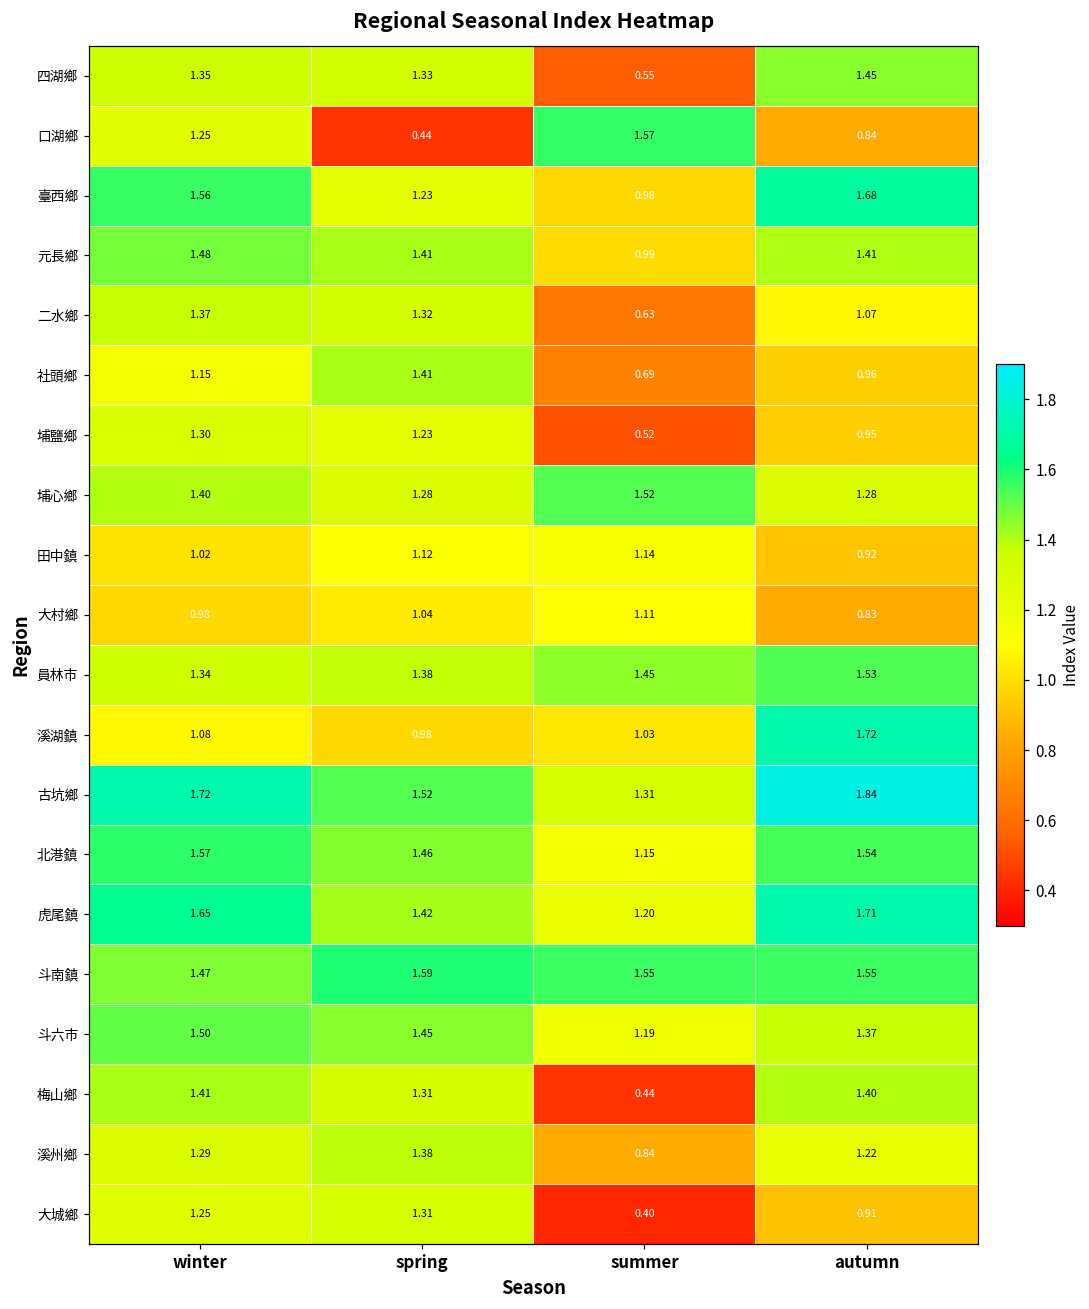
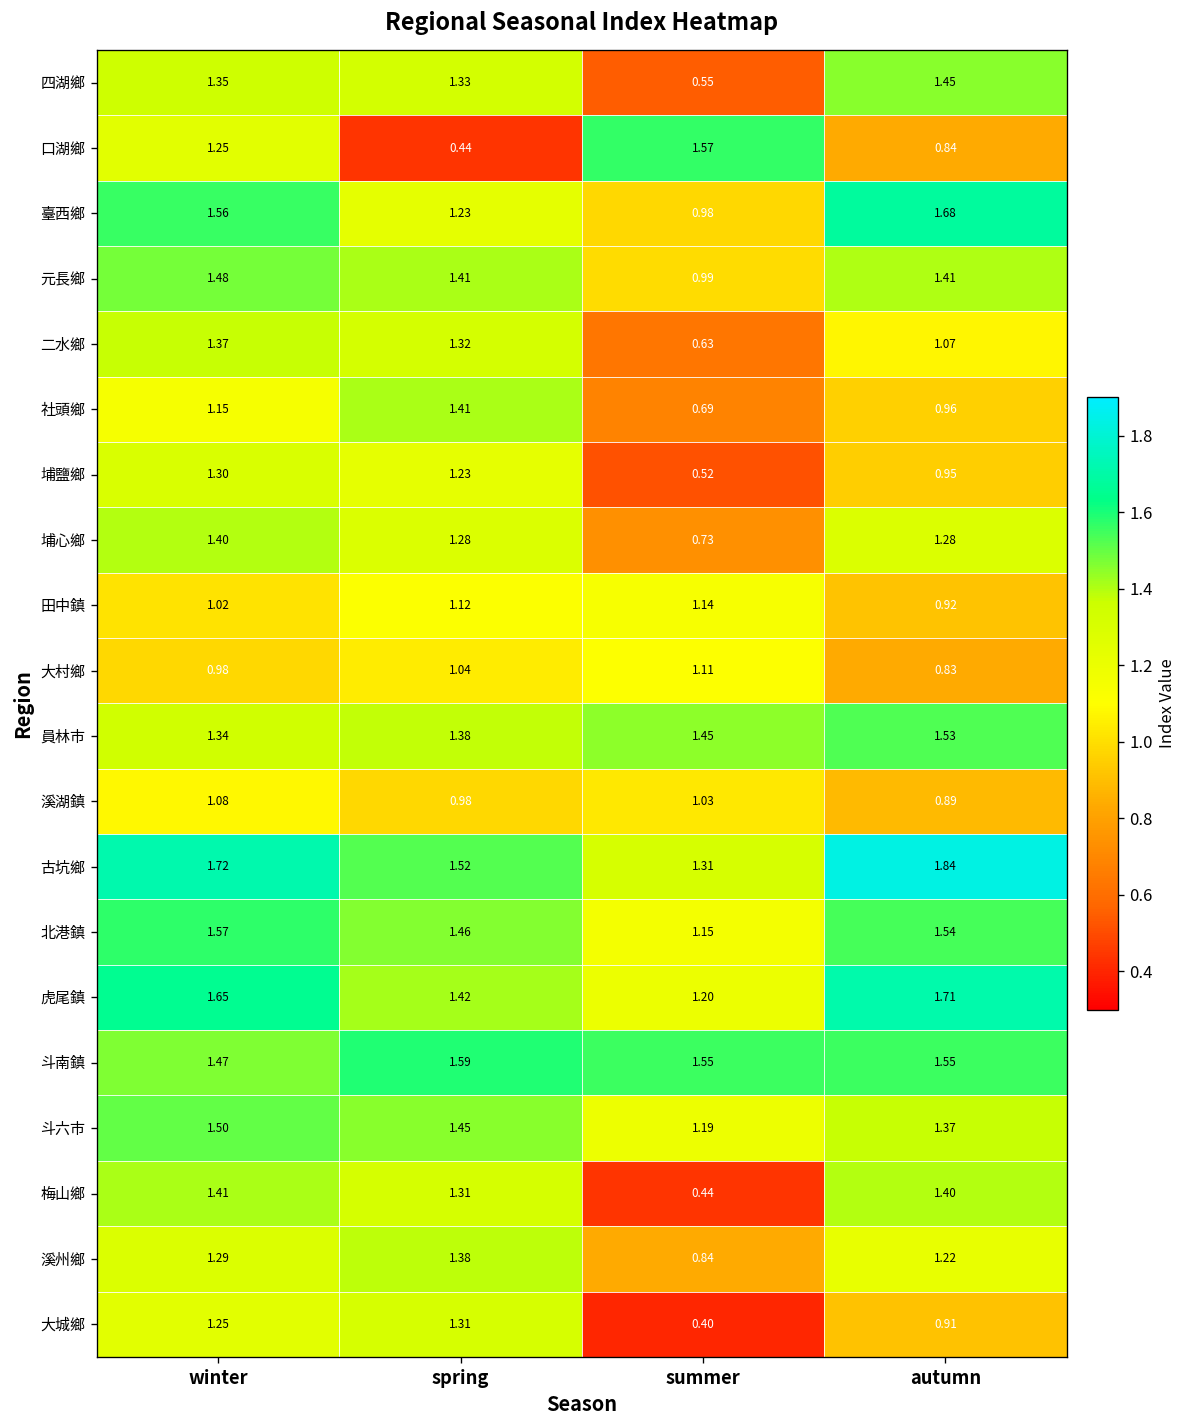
埔心鄉, summer: 1.52 -> 0.73
溪湖鎮, autumn: 1.72 -> 0.89
